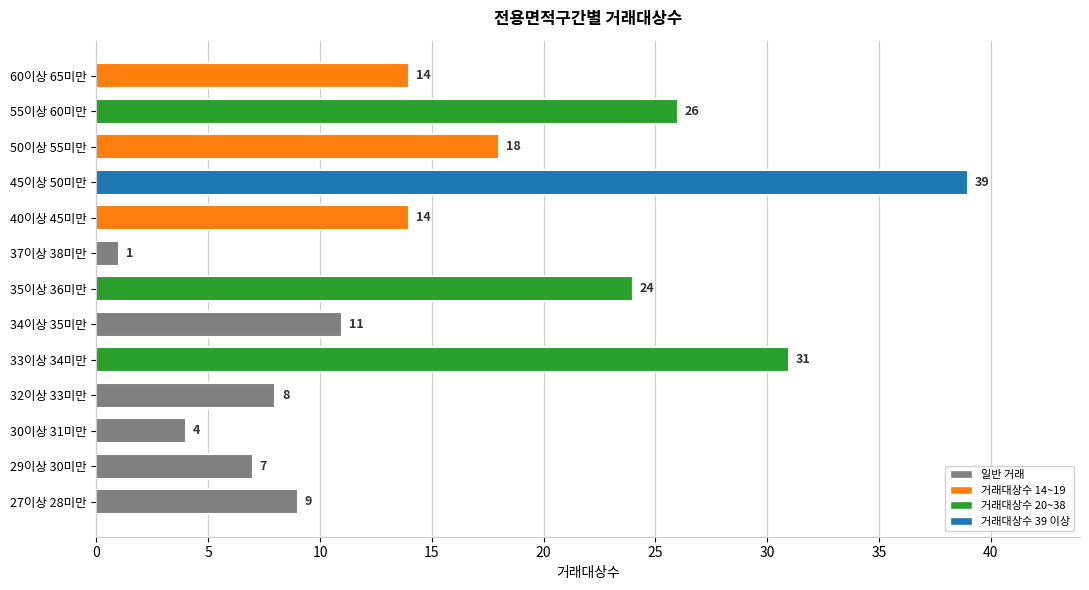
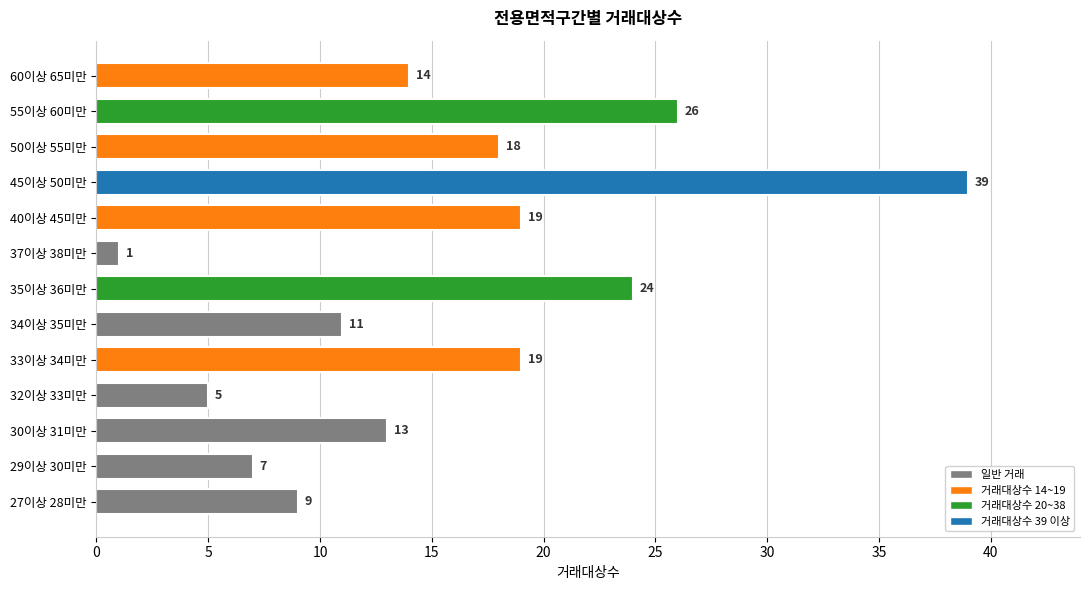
40이상 45미만: 14 -> 19
33이상 34미만: 31 -> 19
32이상 33미만: 8 -> 5
30이상 31미만: 4 -> 13
